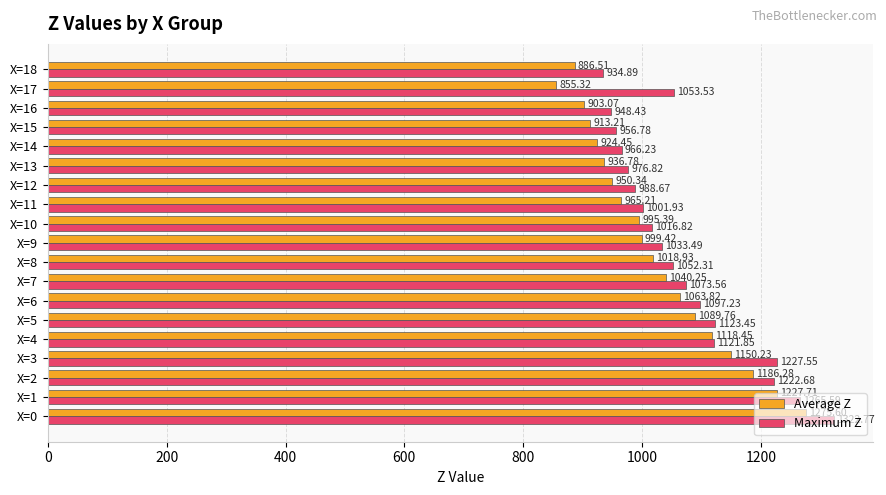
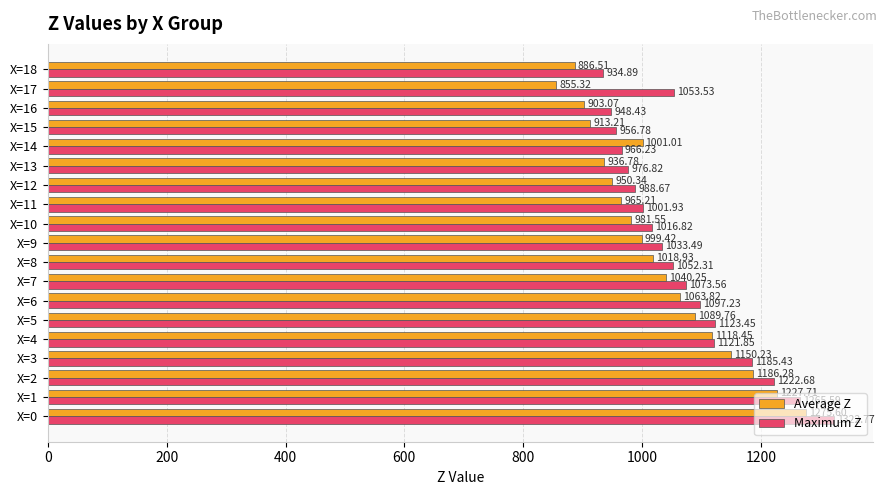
Average Z, X=14: 924.45 -> 1001.01
Average Z, X=10: 995.39 -> 981.55
Maximum Z, X=3: 1227.55 -> 1185.43
